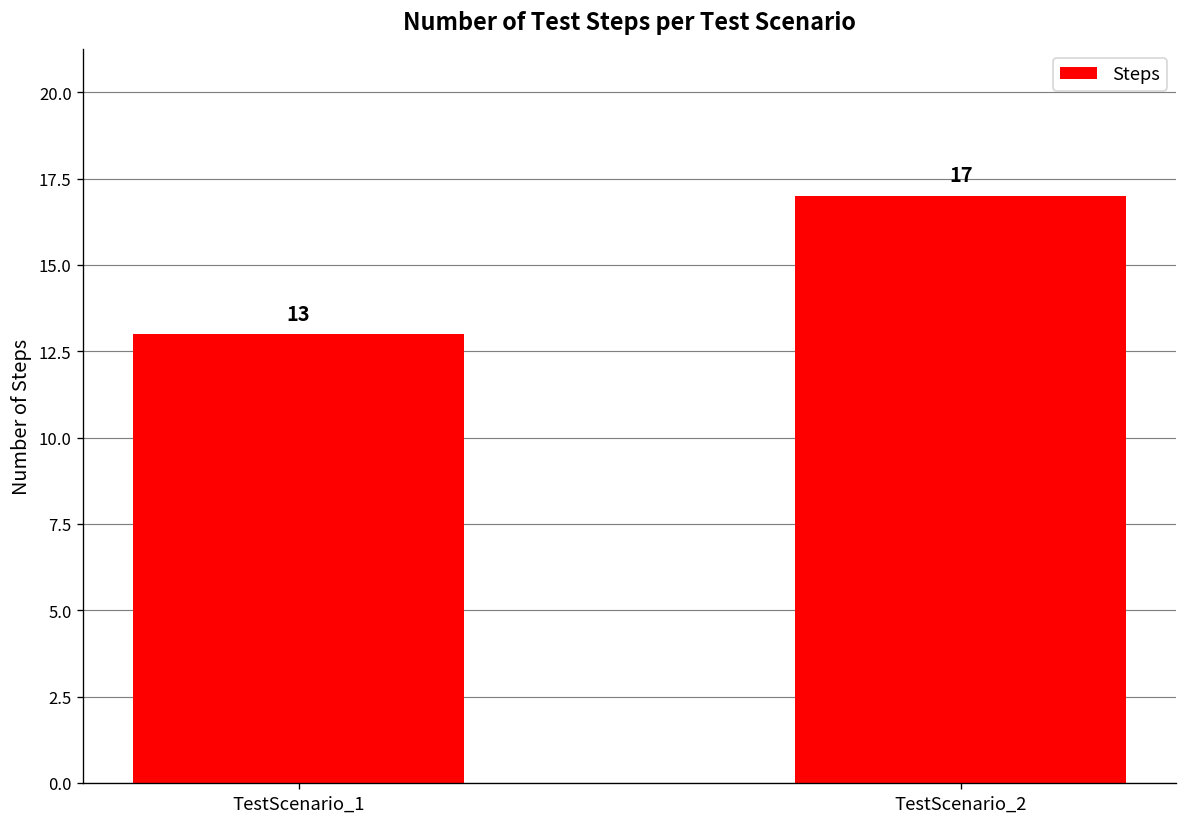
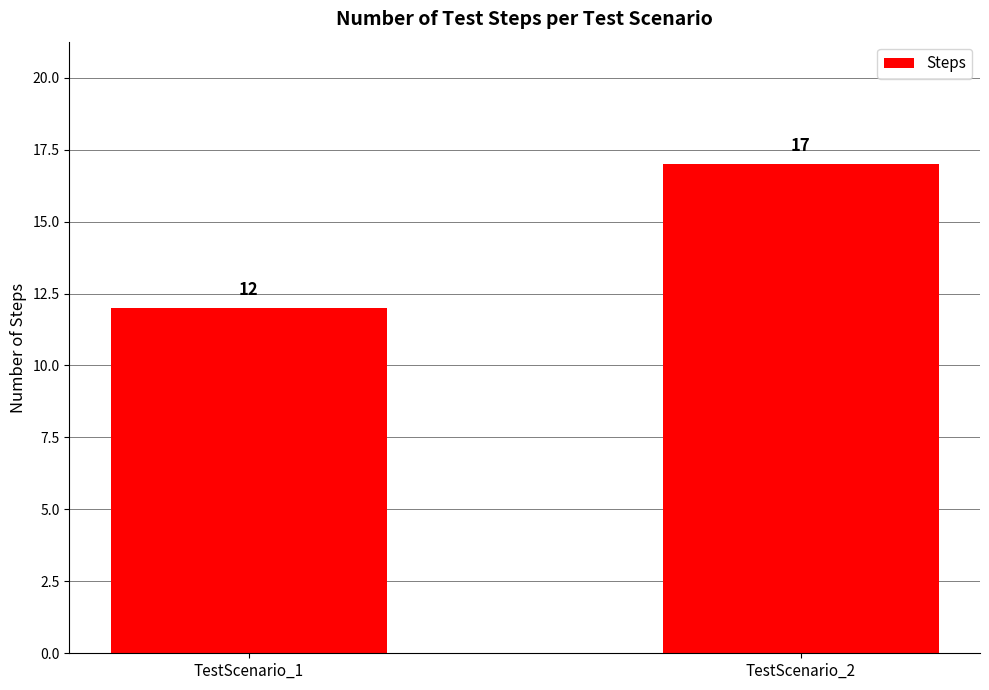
TestScenario_1: 13 -> 12
